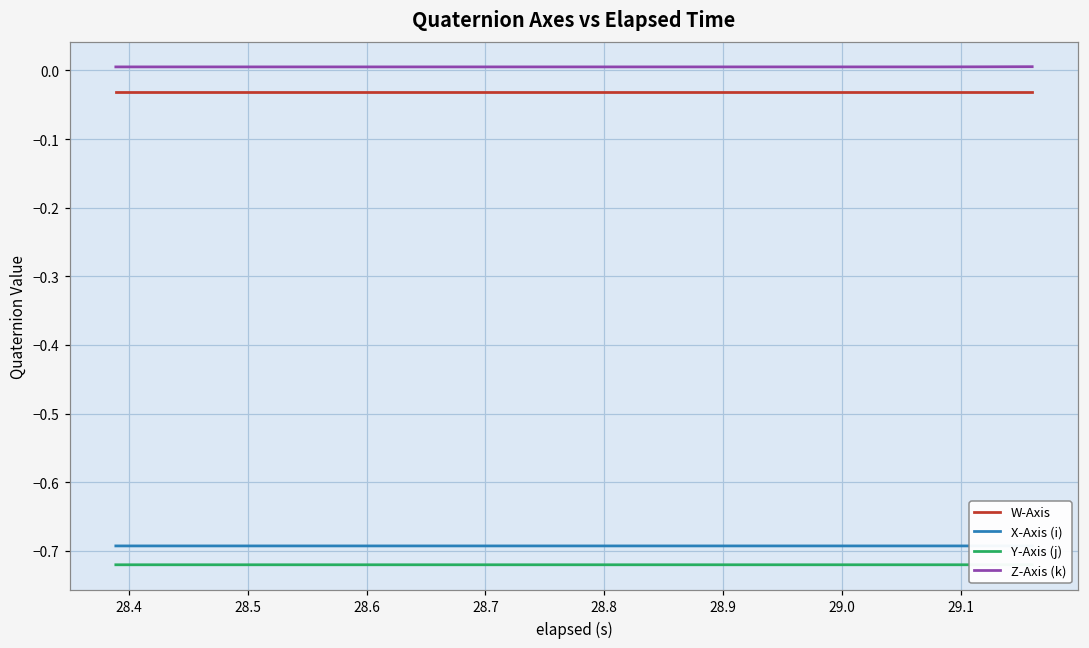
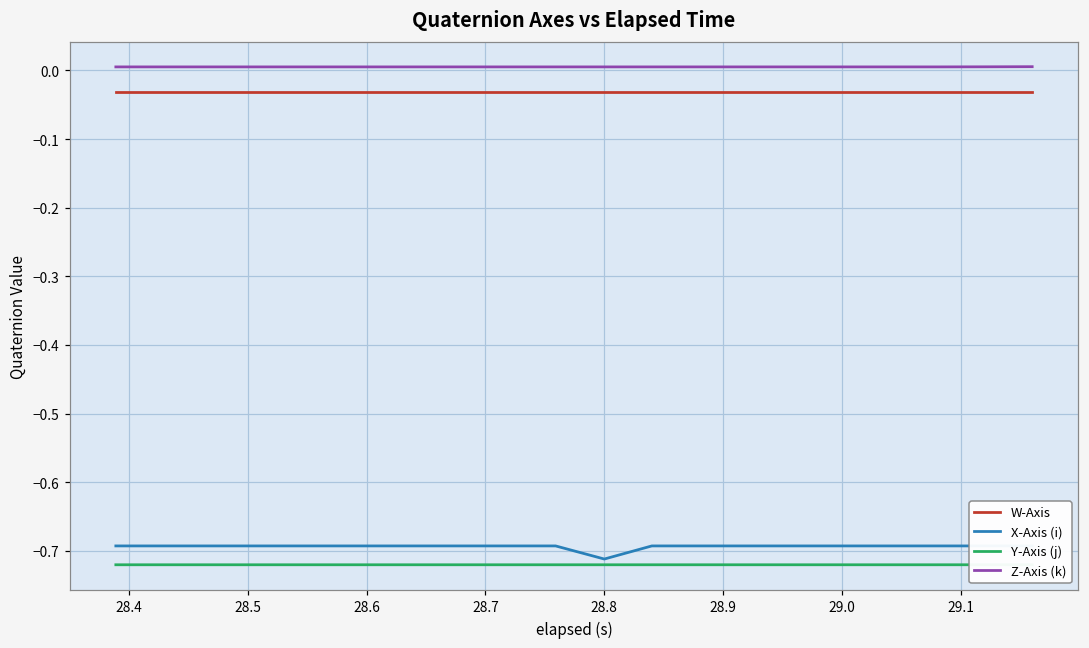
X-Axis (i), 28.8: -0.69 -> -0.71
